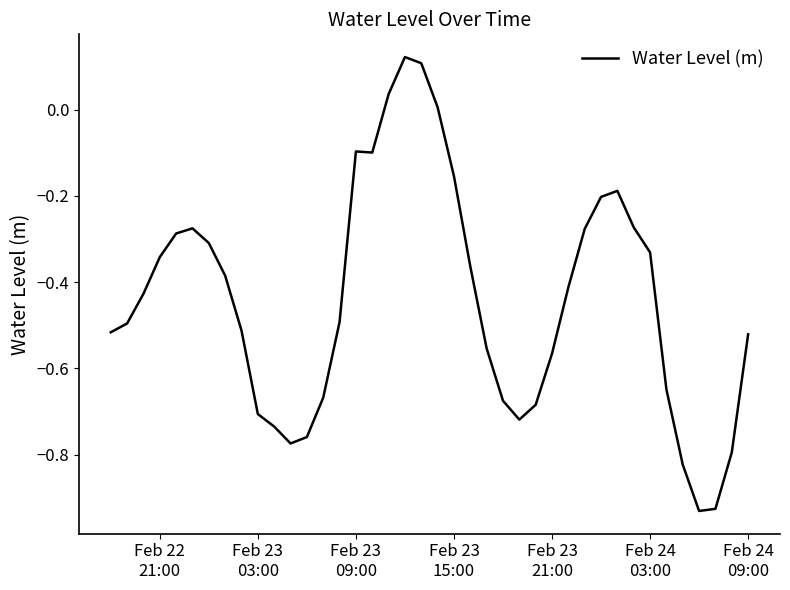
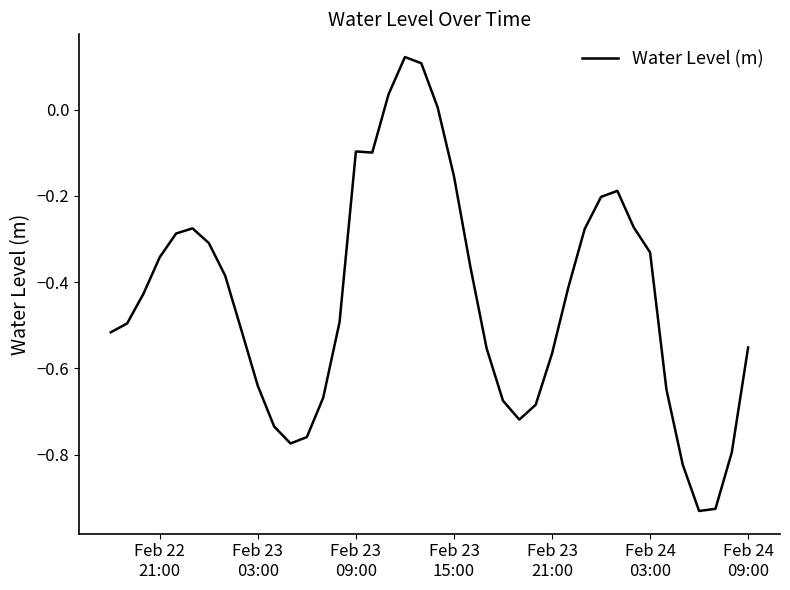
Feb 23 03:00: -0.71 -> -0.64
Feb 24 09:00: -0.52 -> -0.55
